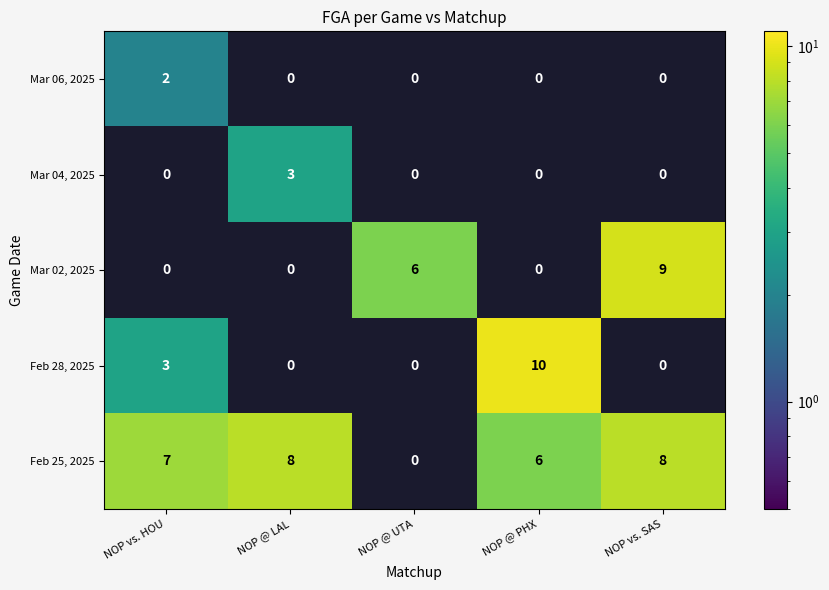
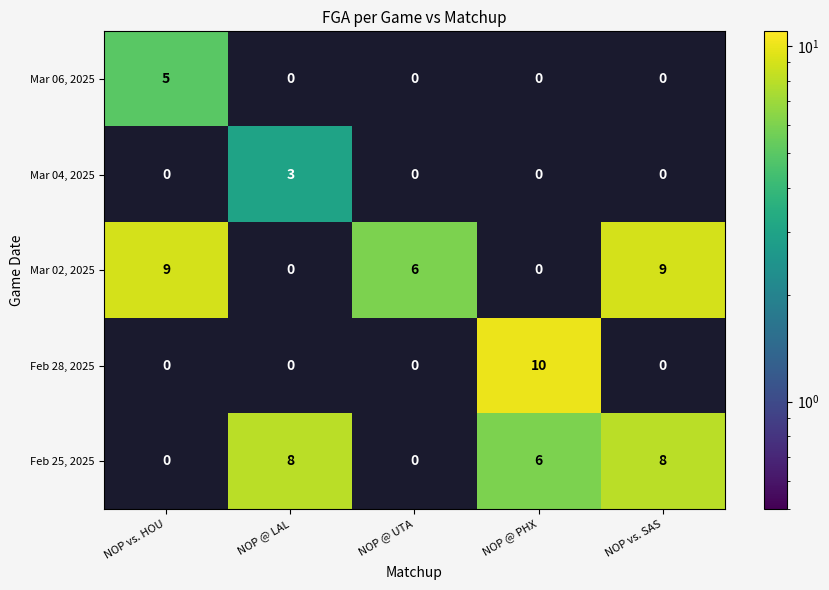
Mar 06, 2025, NOP vs. HOU: 2 -> 5
Mar 02, 2025, NOP vs. HOU: 0 -> 9
Feb 28, 2025, NOP vs. HOU: 3 -> 0
Feb 25, 2025, NOP vs. HOU: 7 -> 0
